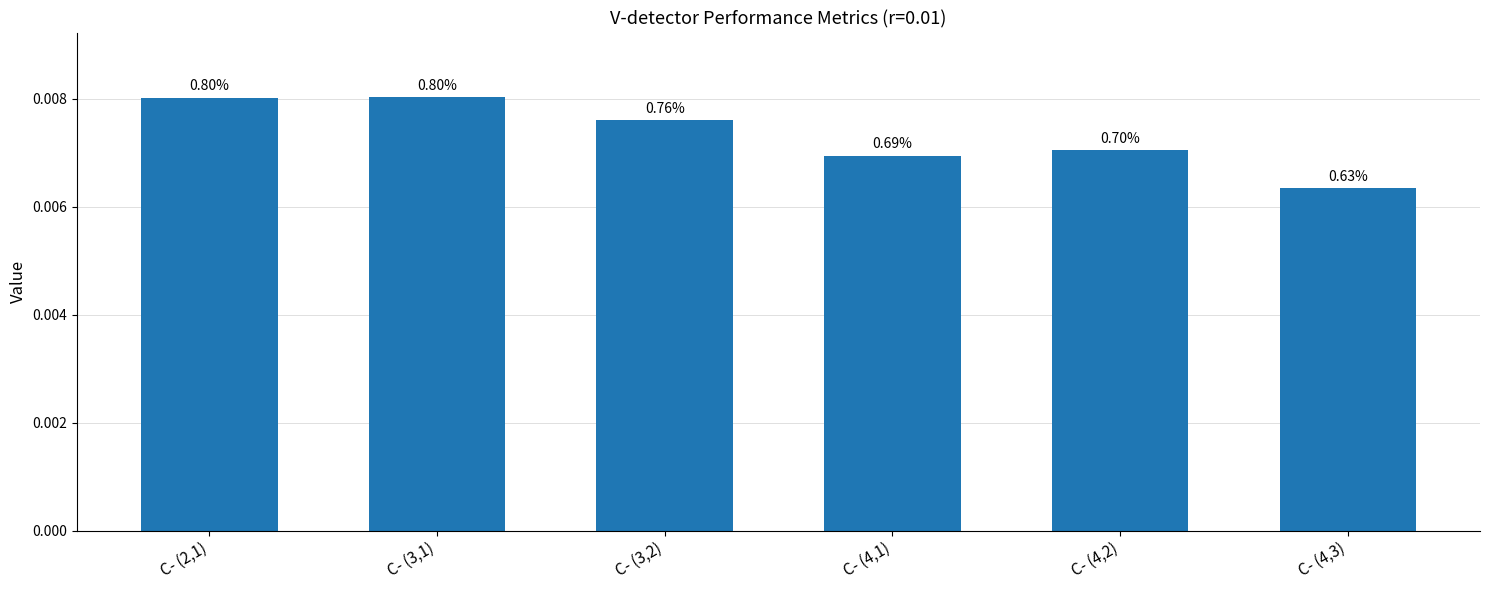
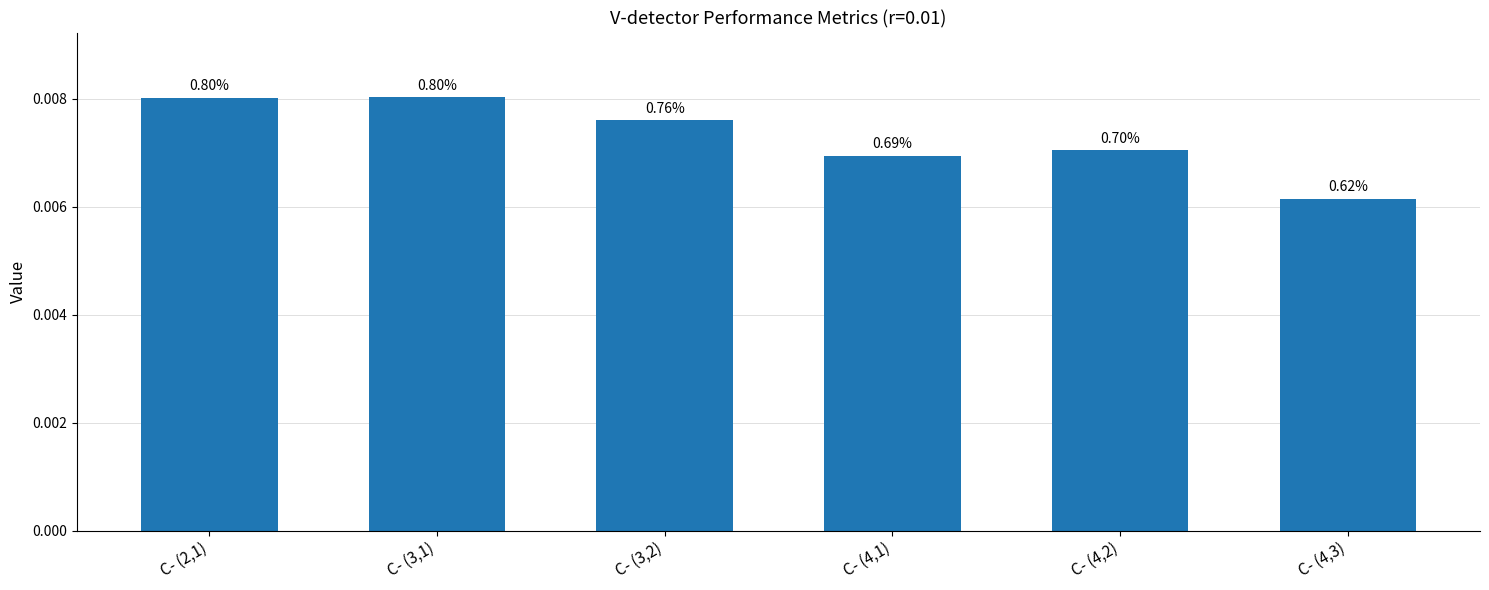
C- (4,3): 0.63% -> 0.62%
